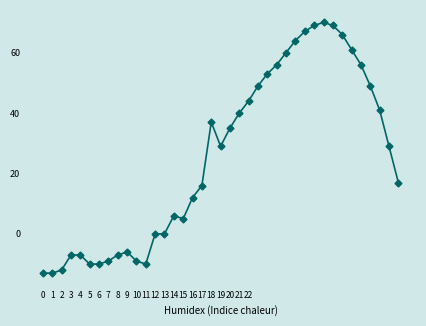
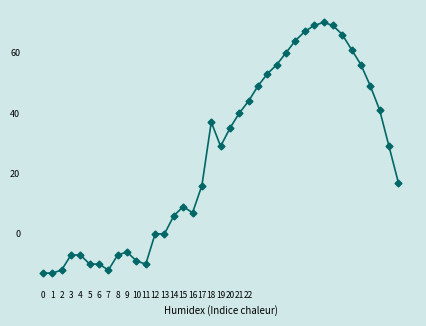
7: -9 -> -12
15: 5 -> 9
16: 12 -> 7
